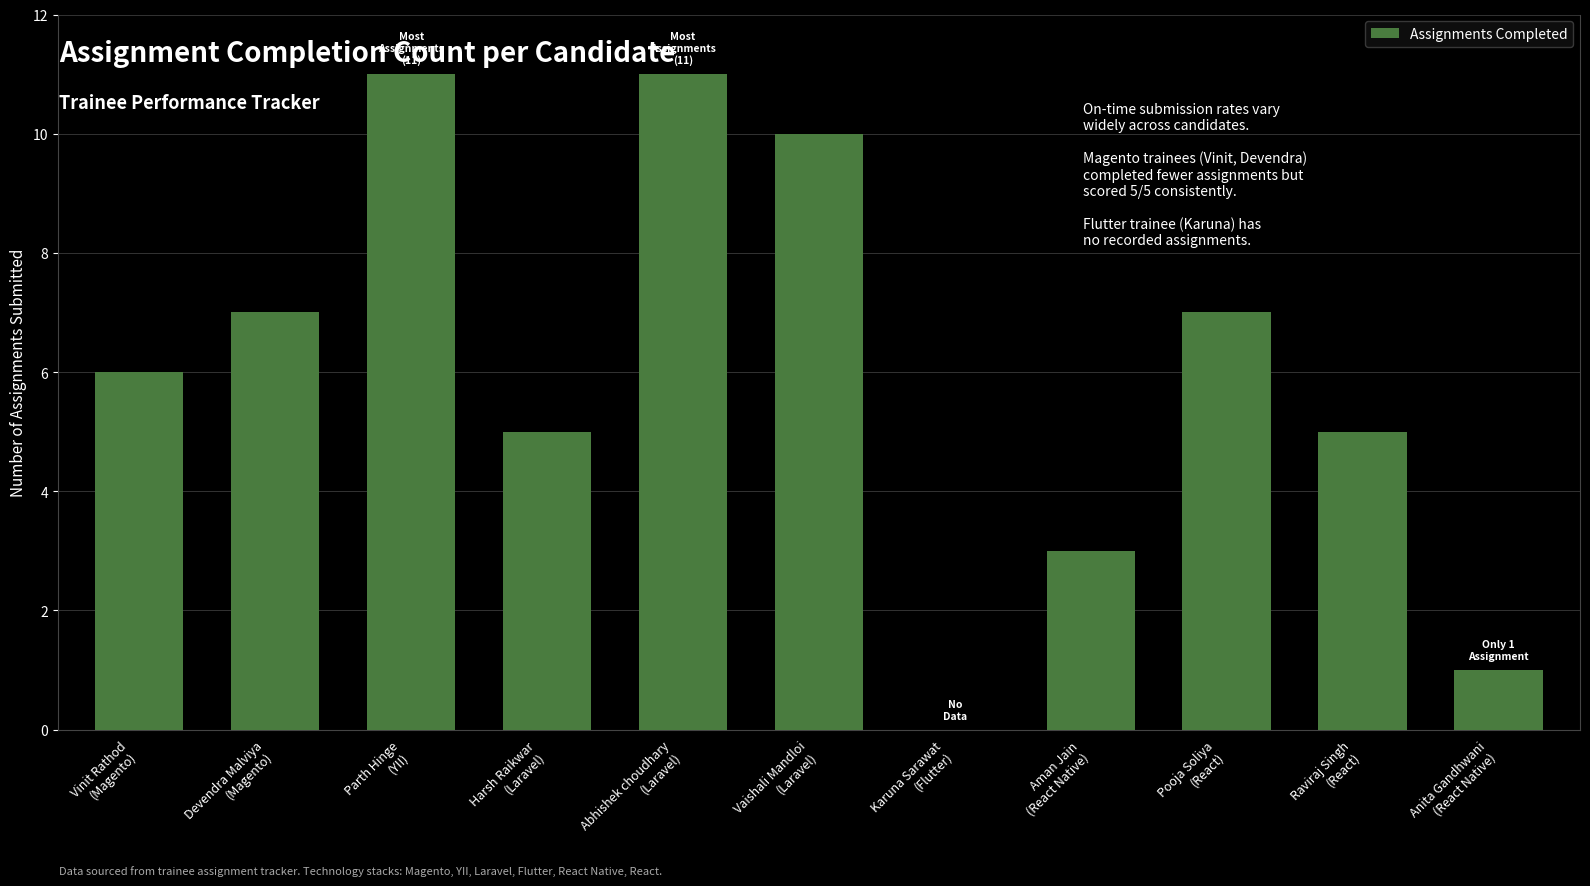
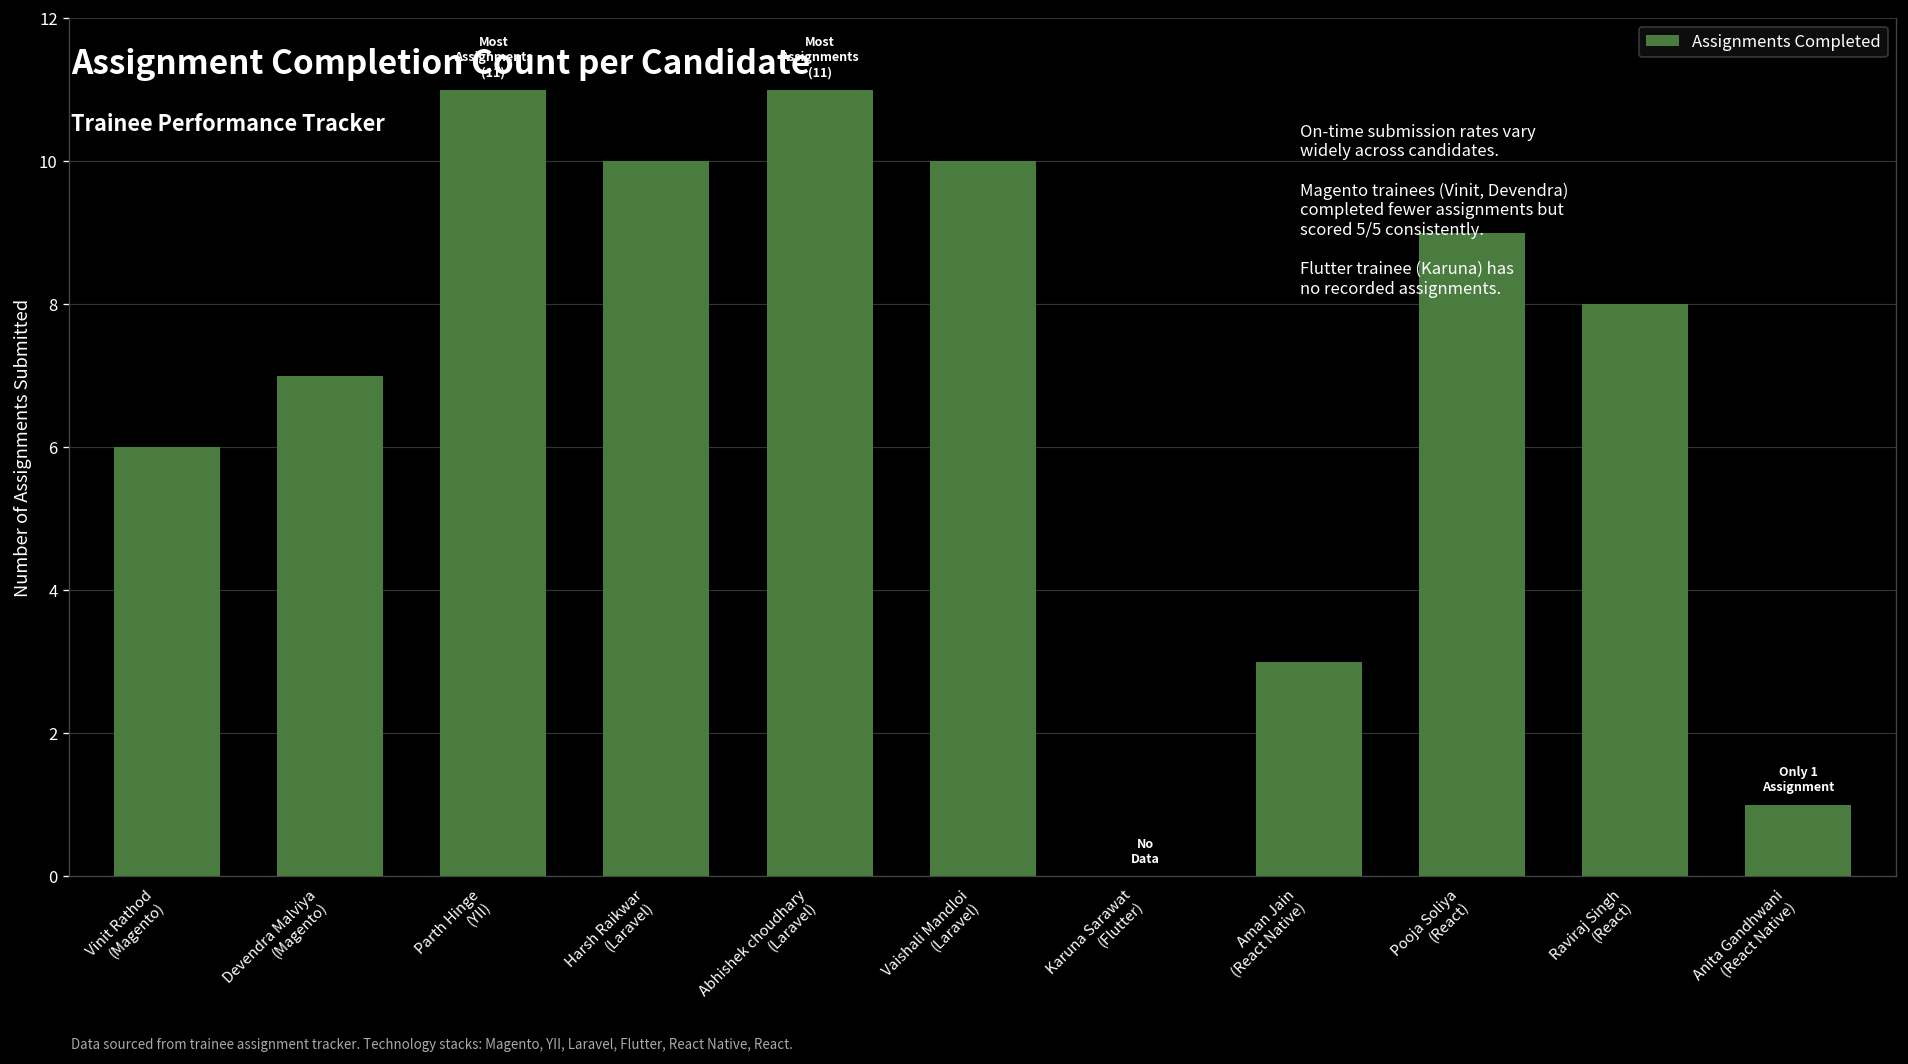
Harsh Raikwar (Laravel): 5 -> 10
Pooja Soliya (React): 7 -> 9
Raviraj Singh (React): 5 -> 8
